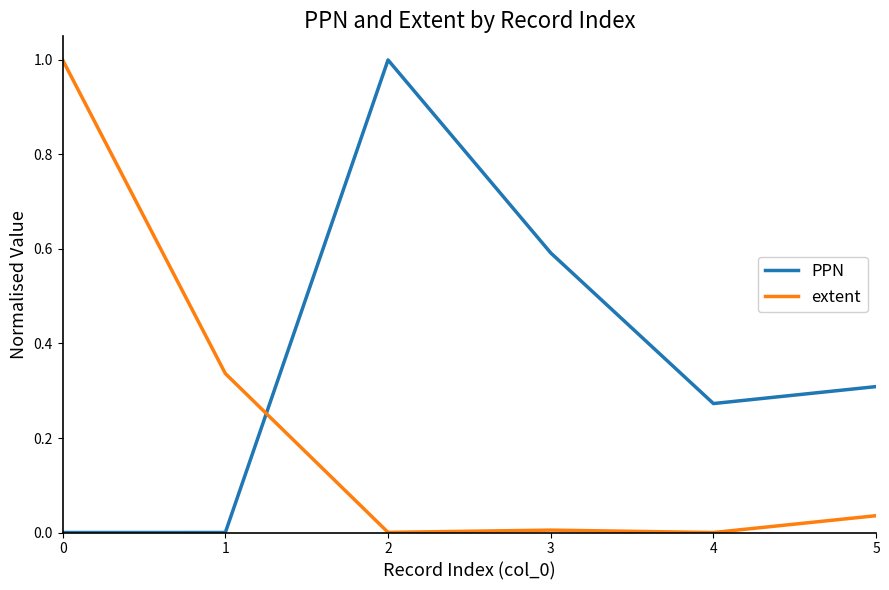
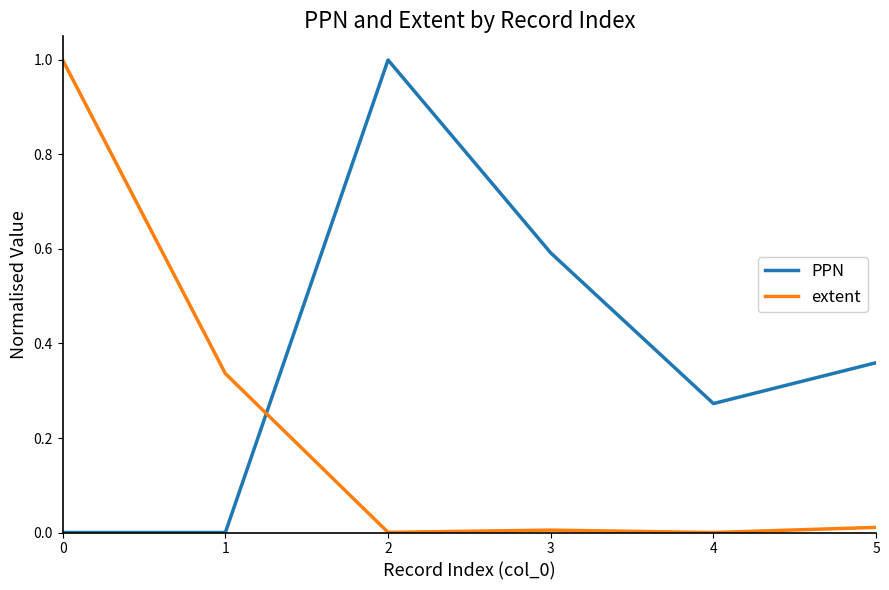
PPN, 5: 0.31 -> 0.36
extent, 5: 0.04 -> 0.01
